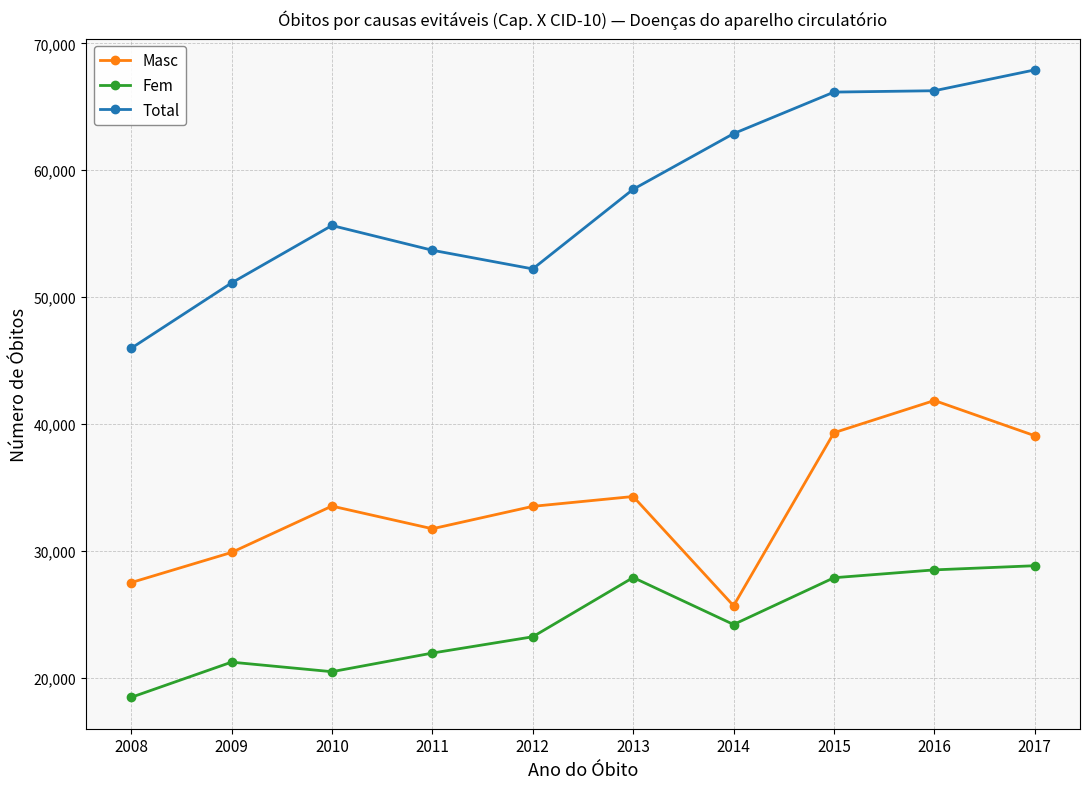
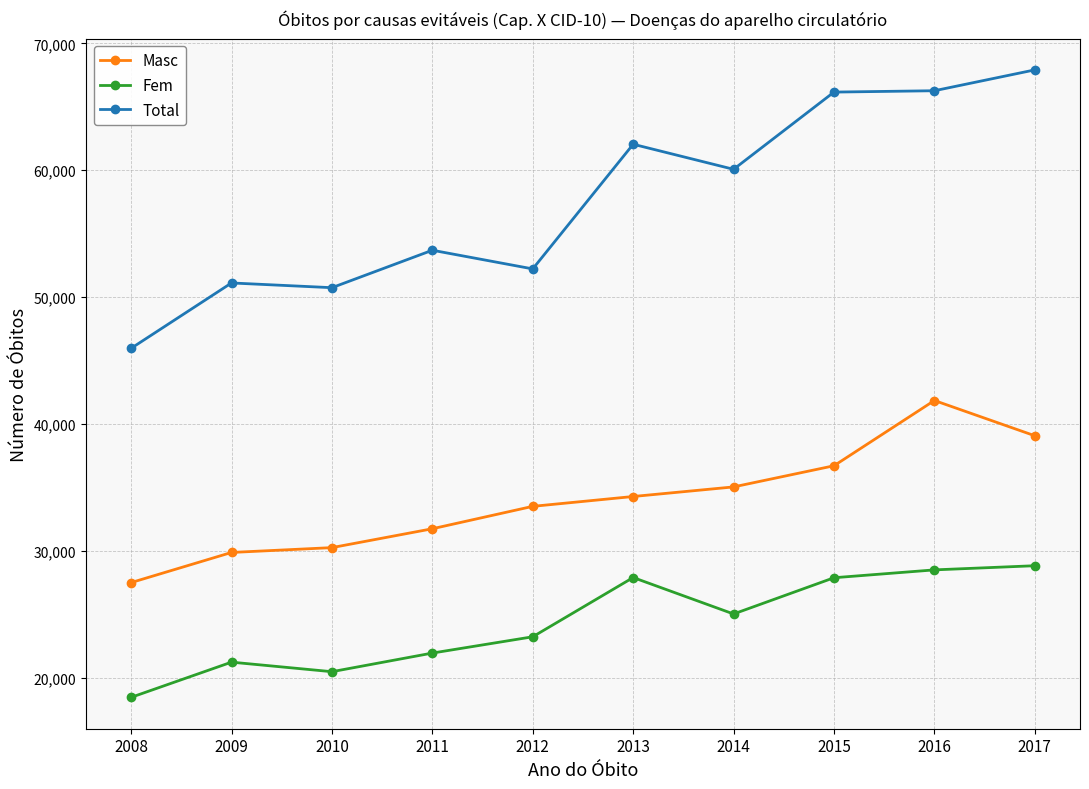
Masc, 2010: 33,500 -> 30,300
Total, 2010: 55,600 -> 50,700
Total, 2013: 58,500 -> 62,100
Masc, 2014: 25,700 -> 35,000
Fem, 2014: 24,200 -> 25,000
Total, 2014: 62,900 -> 60,100
Masc, 2015: 39,300 -> 36,700
